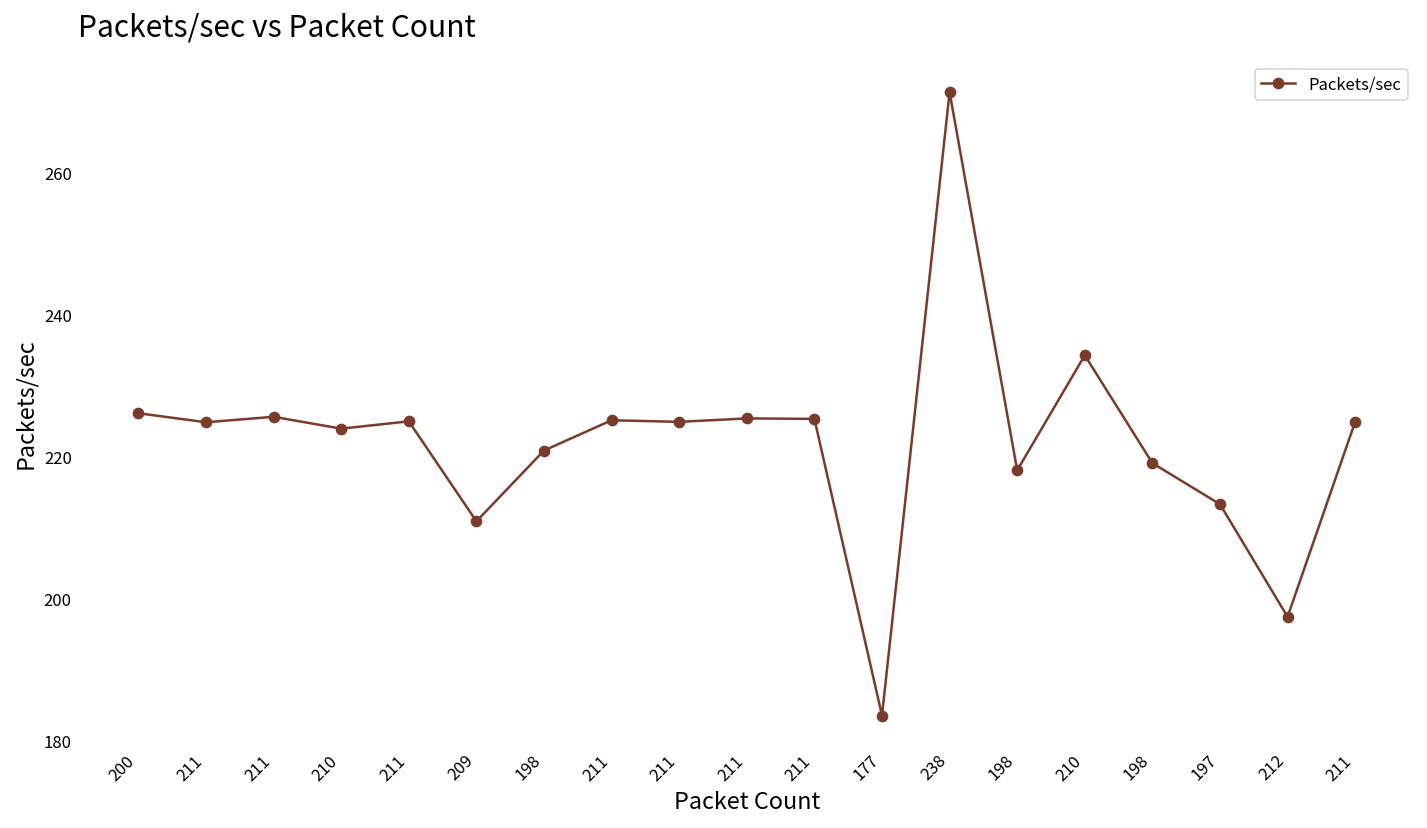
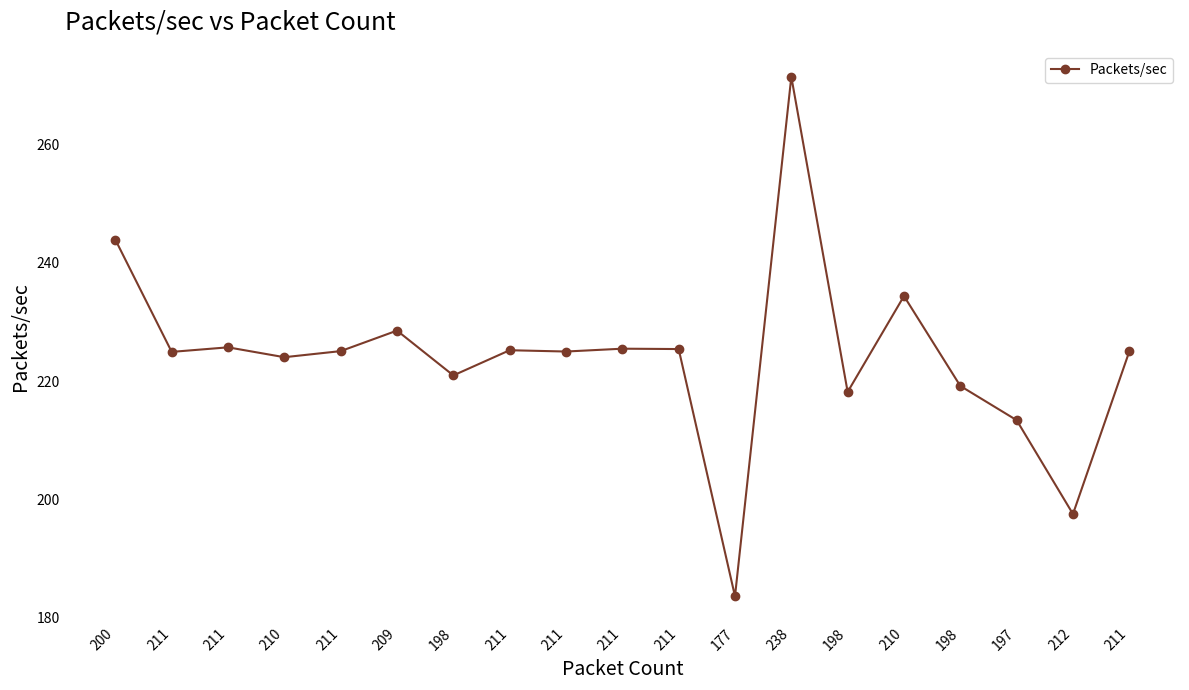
200: 226 -> 244
209: 211 -> 229
